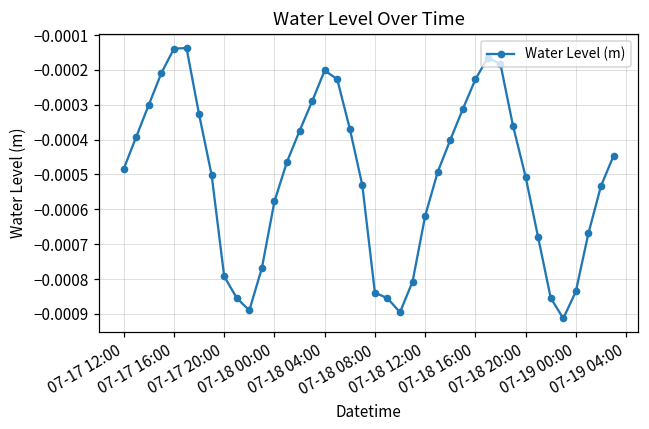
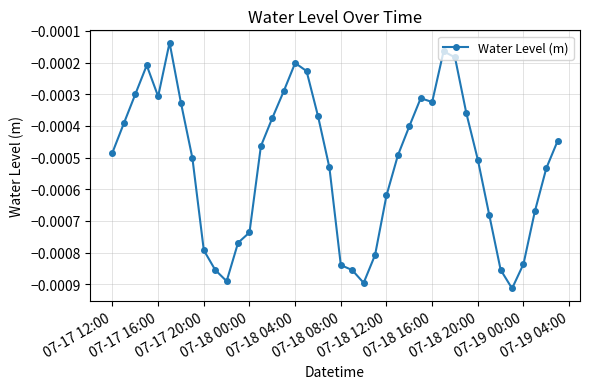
07-17 16:00: -0.00014 -> -0.00031
07-18 00:00: -0.00058 -> -0.00074
07-18 16:00: -0.00023 -> -0.00032
